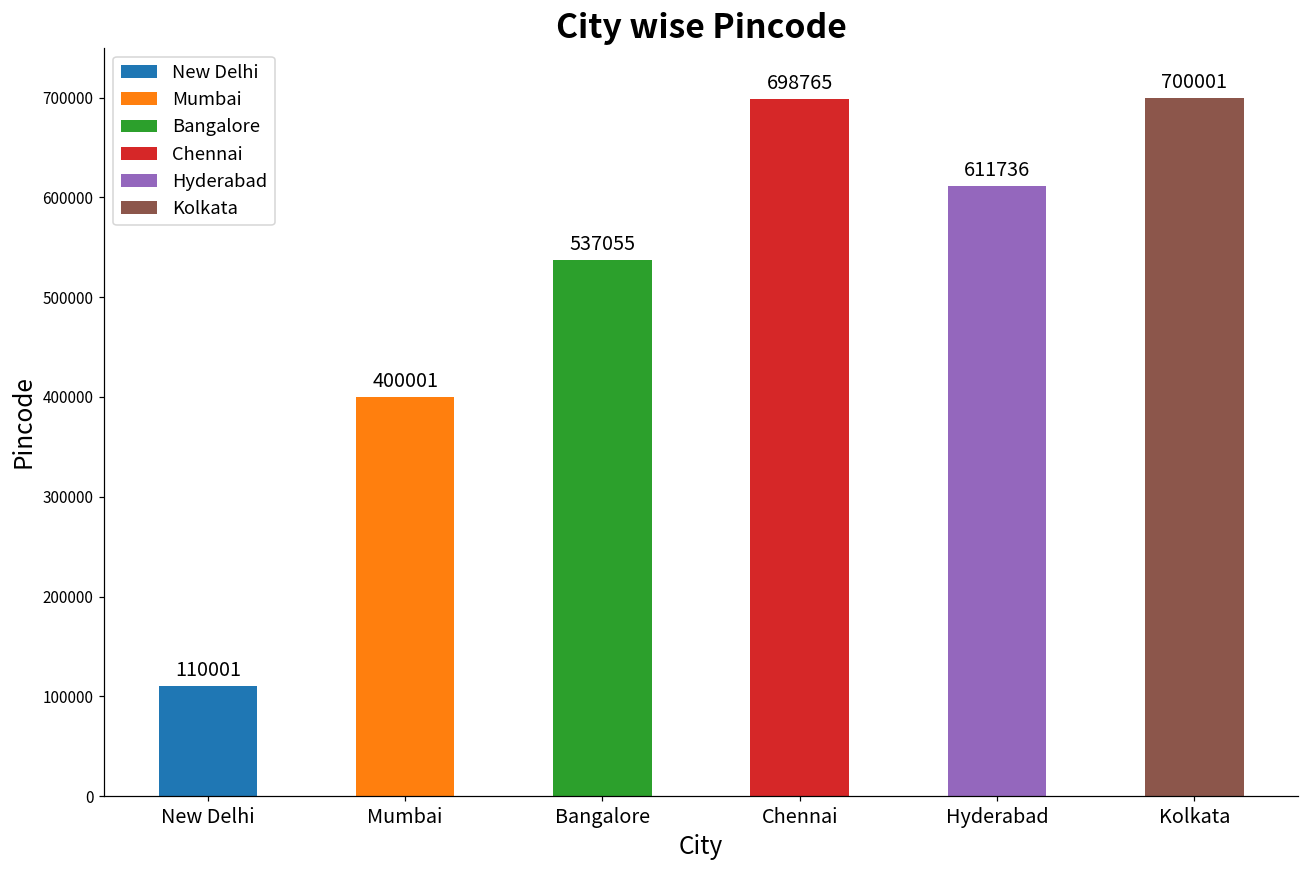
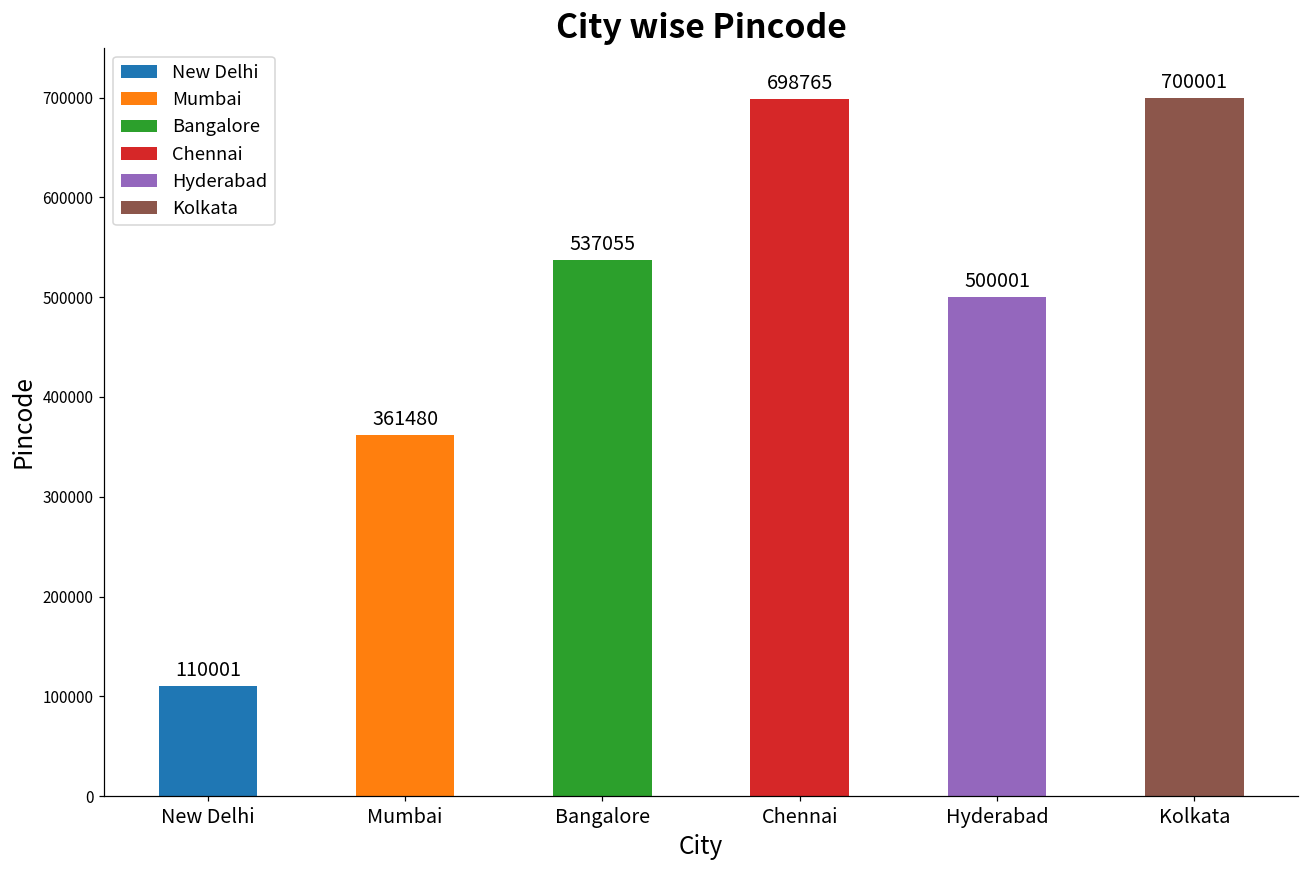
Mumbai: 400001 -> 361480
Hyderabad: 611736 -> 500001
